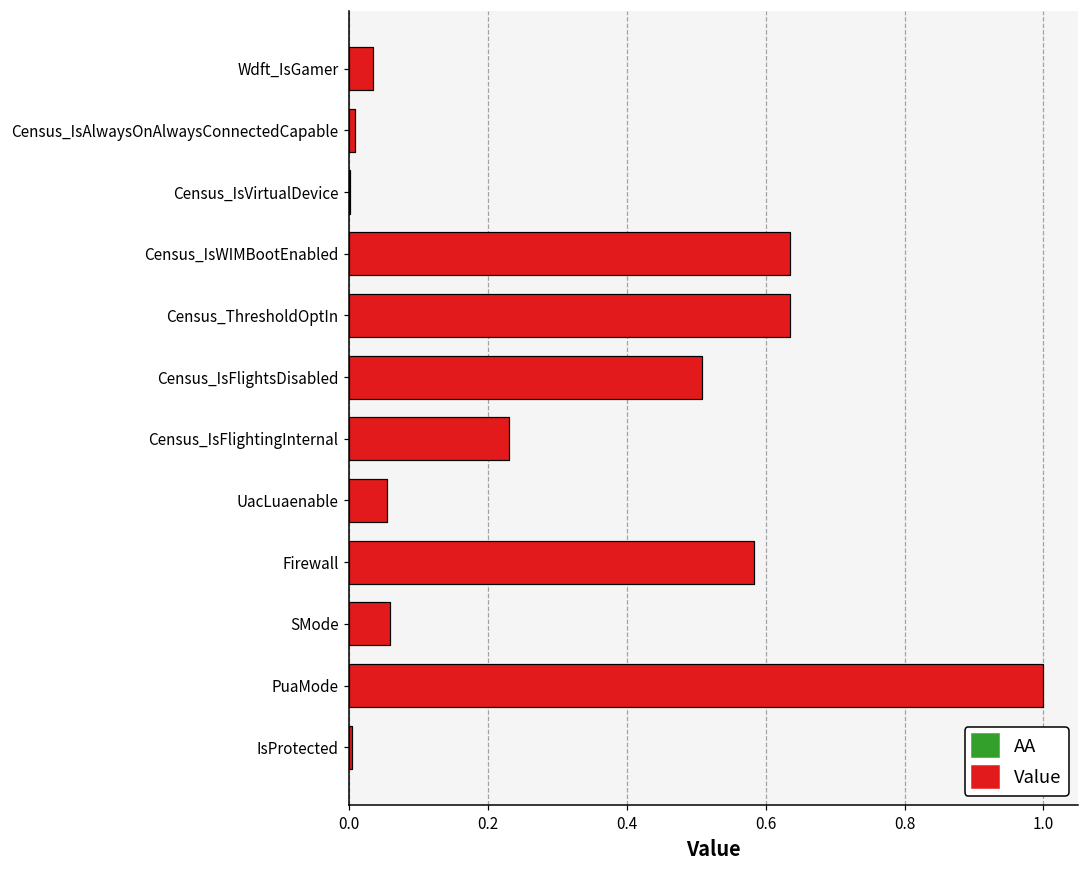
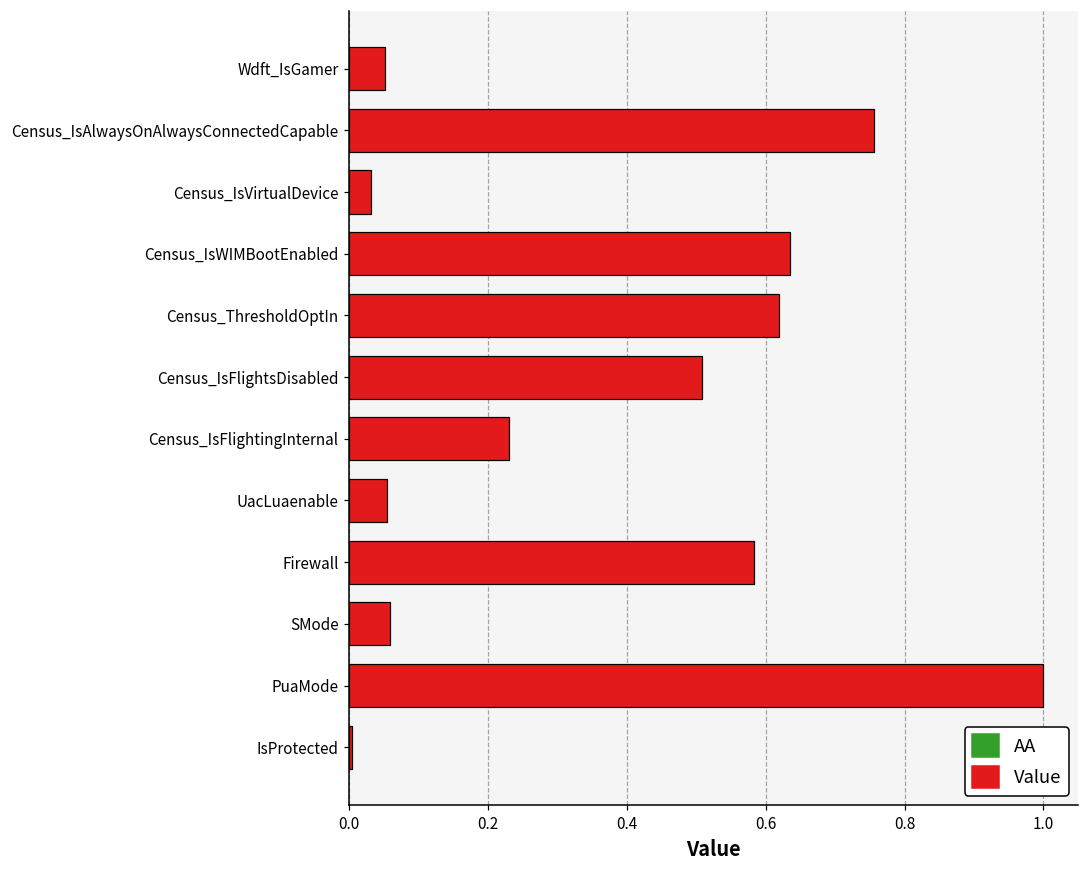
Wdft_IsGamer: 0.03 -> 0.05
Census_IsAlwaysOnAlwaysConnectedCapable: 0.01 -> 0.76
Census_IsVirtualDevice: 0.00 -> 0.03
Census_ThresholdOptIn: 0.64 -> 0.62
